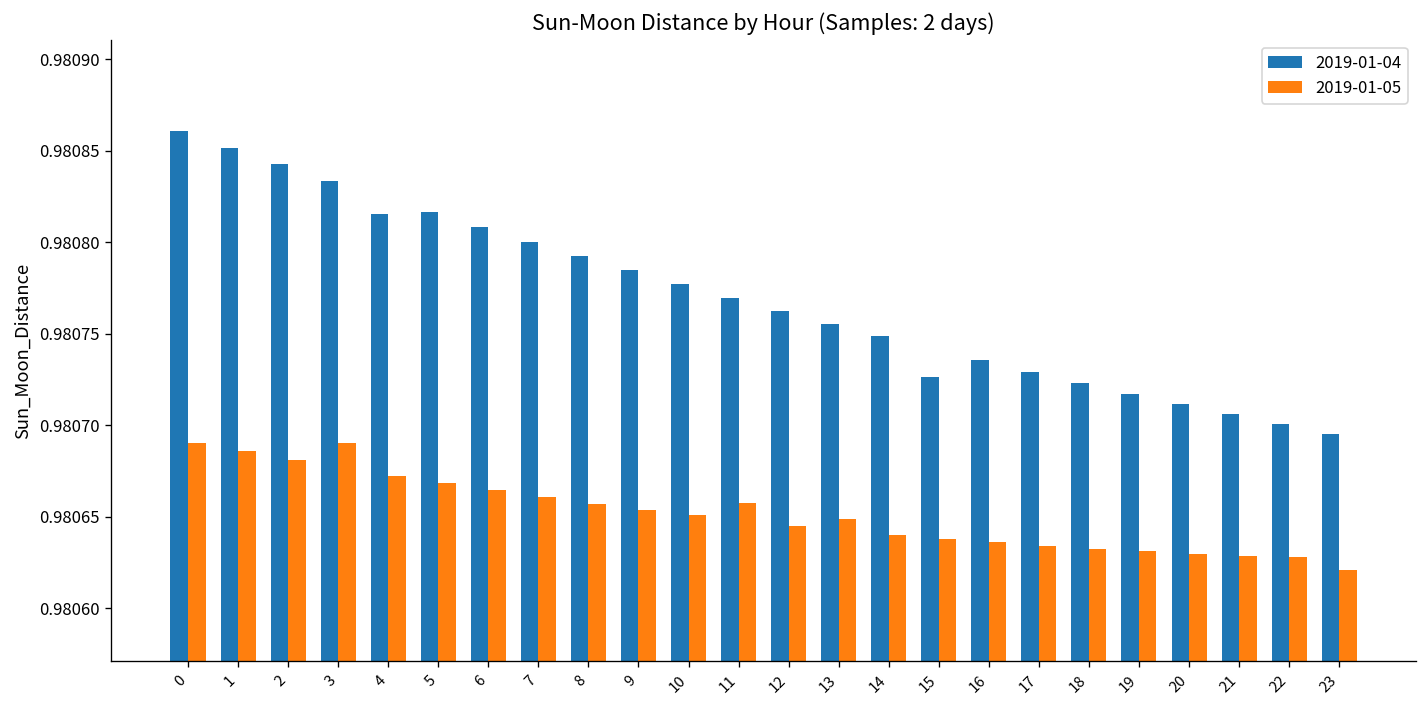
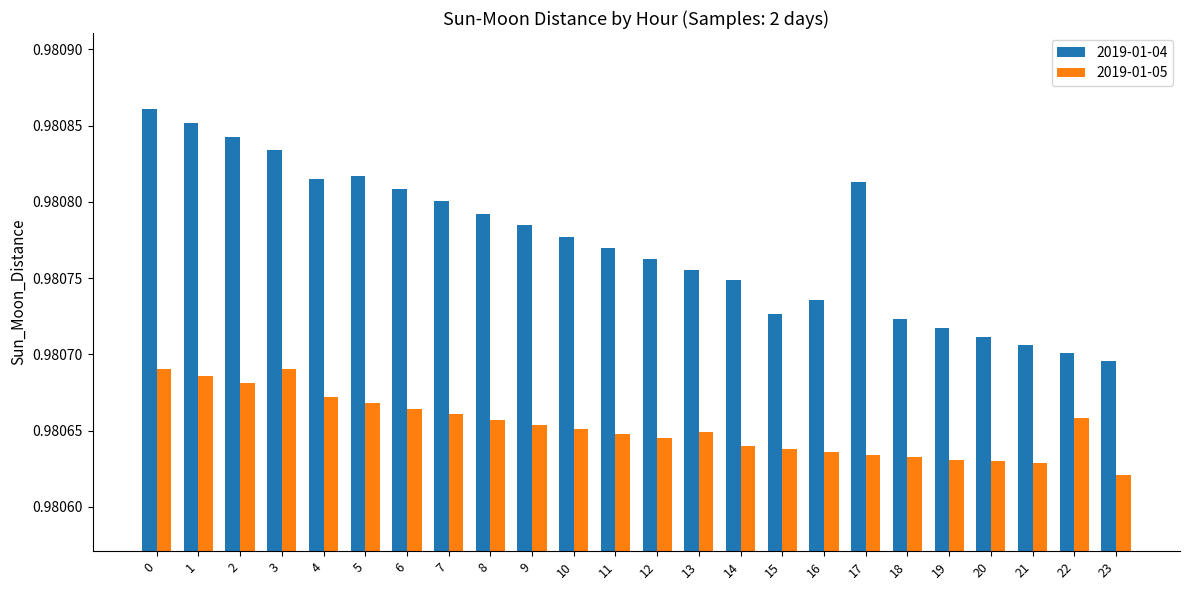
2019-01-05, 11: 0.980658 -> 0.980648
2019-01-04, 17: 0.980729 -> 0.980813
2019-01-05, 22: 0.980628 -> 0.980658
